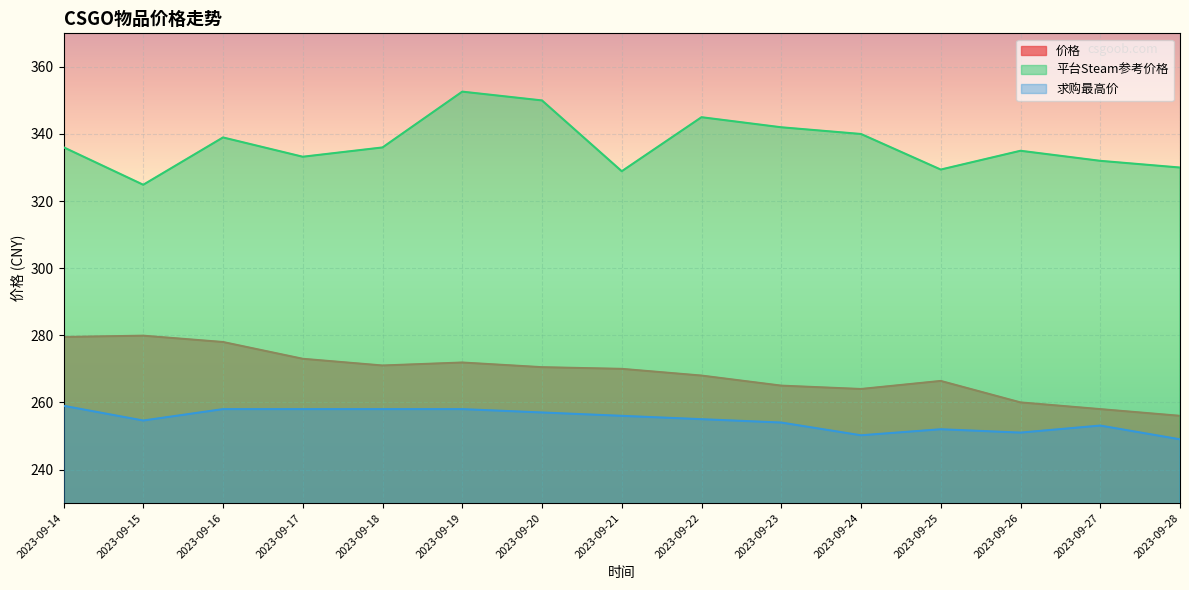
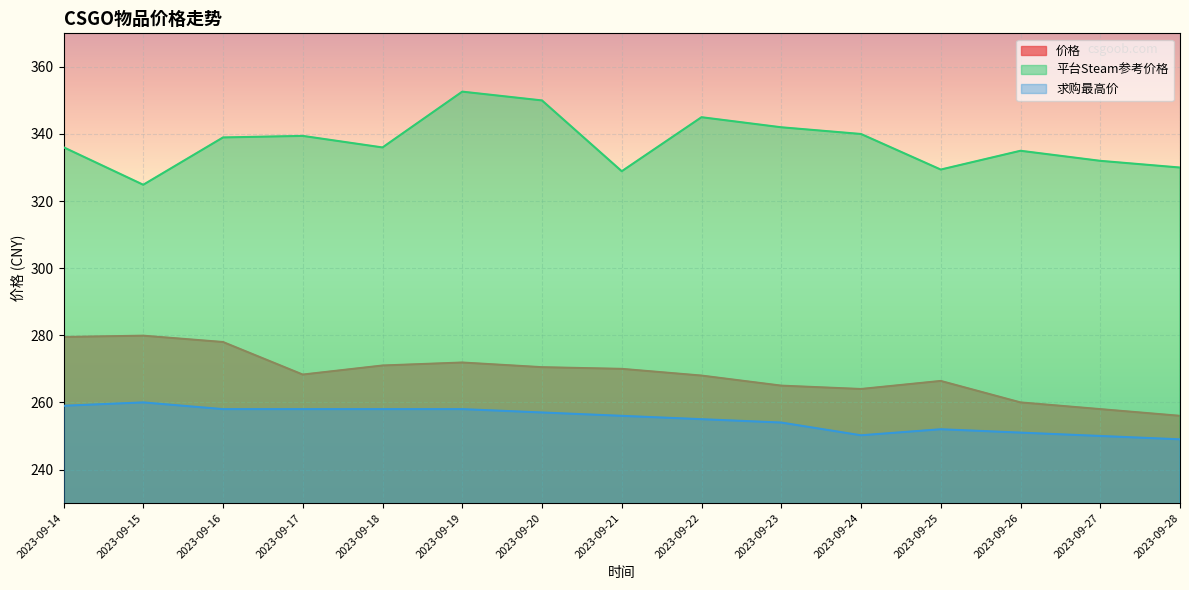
求购最高价, 2023-09-15: 255 -> 260
价格, 2023-09-17: 273 -> 268
平台Steam参考价格, 2023-09-17: 333 -> 339
求购最高价, 2023-09-27: 253 -> 250
